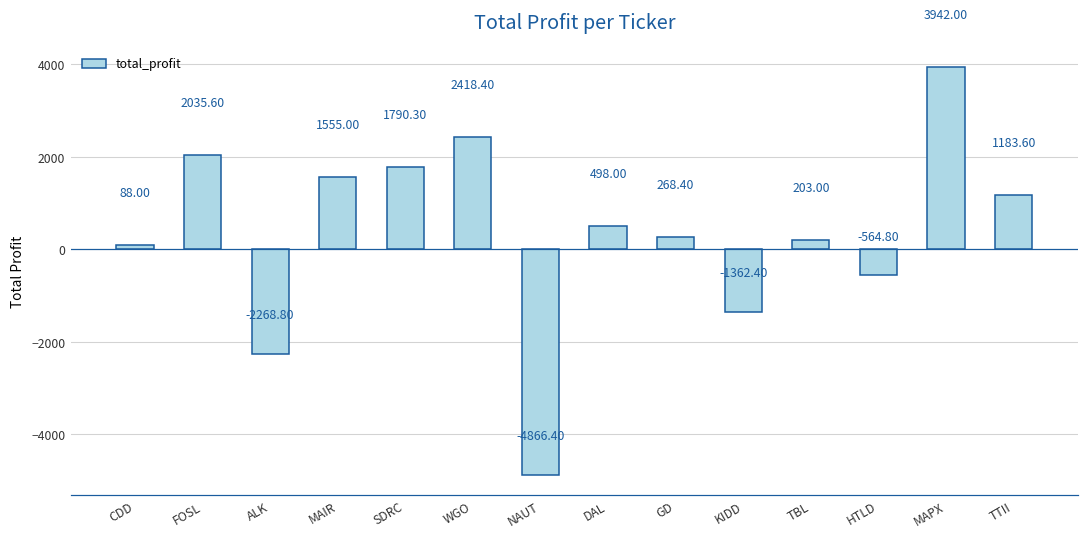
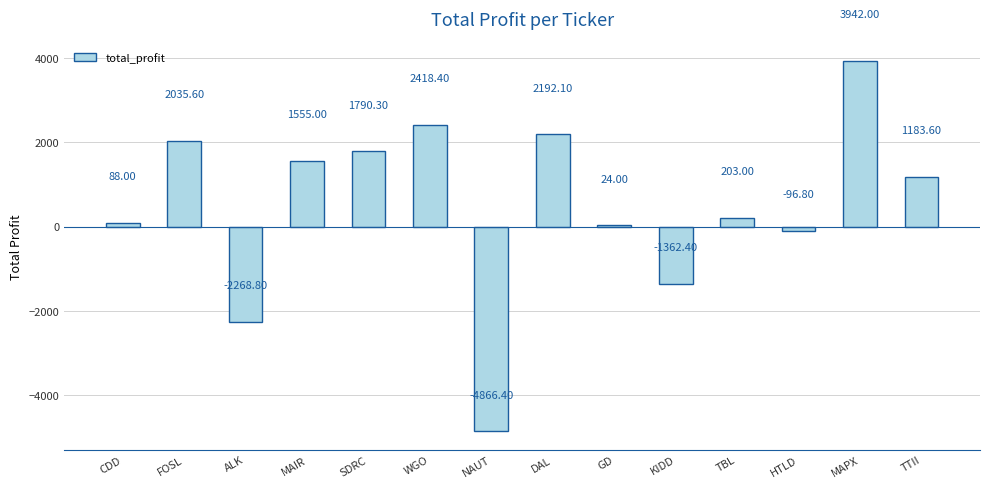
DAL: 498.00 -> 2192.10
GD: 268.40 -> 24.00
HTLD: -564.80 -> -96.80
